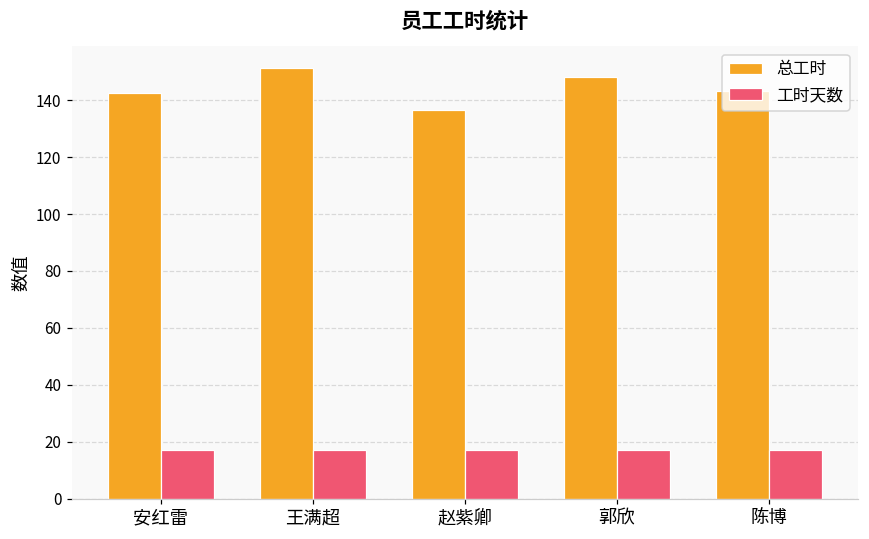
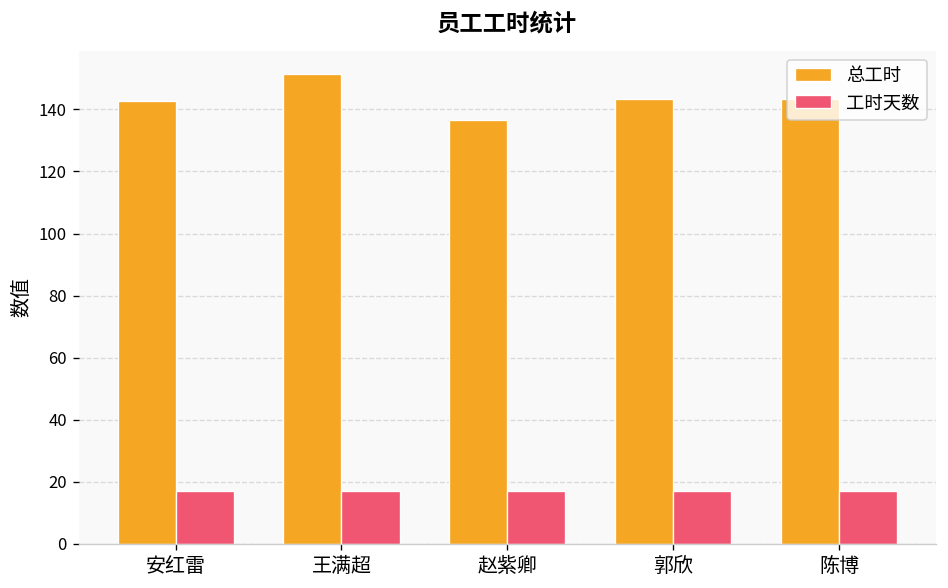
总工时, 郭欣: 148 -> 144
